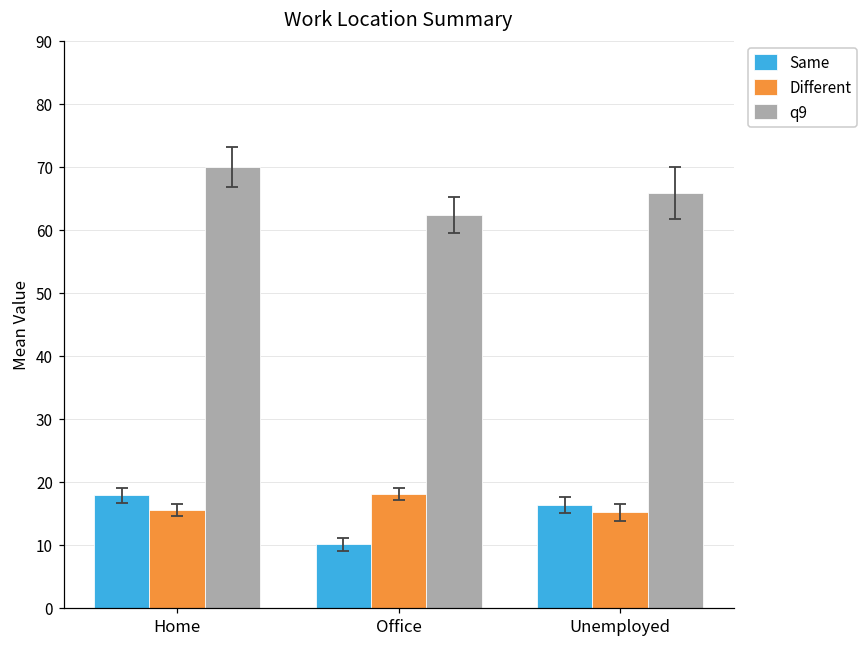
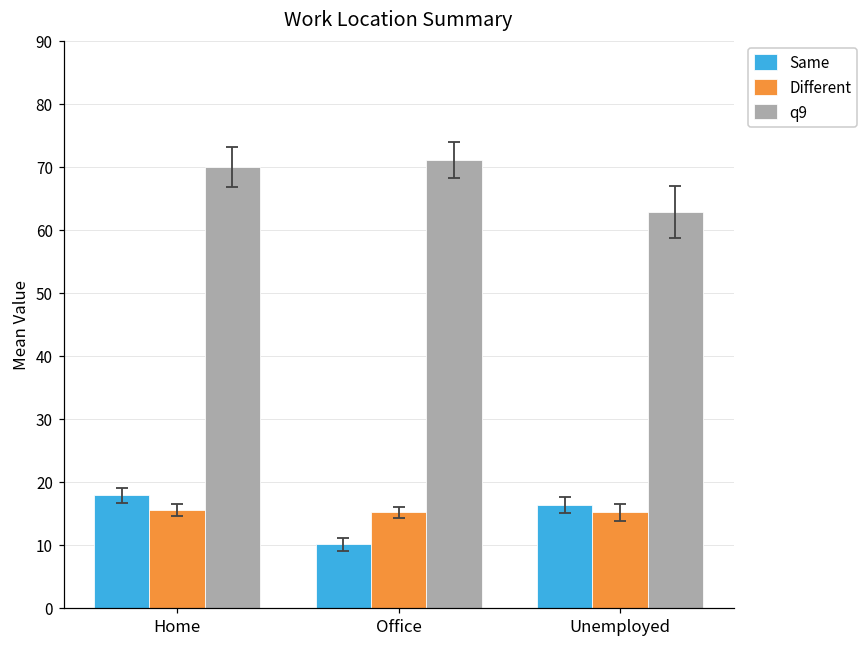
Different, Office: 18 -> 15
q9, Office: 62 -> 71
q9, Unemployed: 66 -> 63
